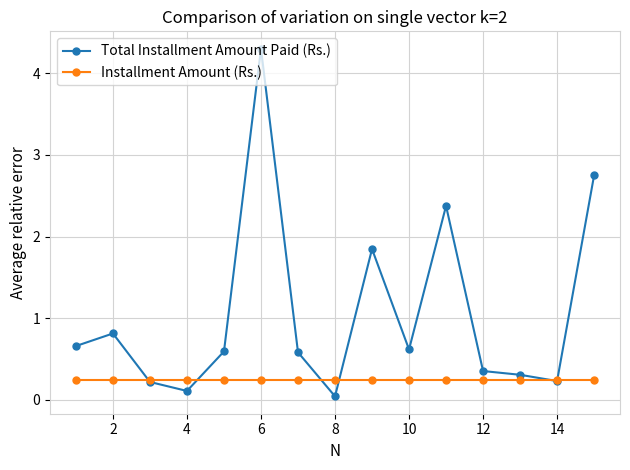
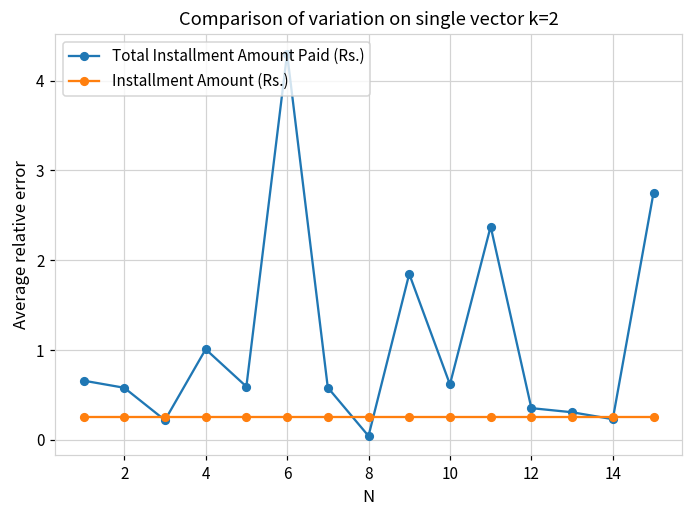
Total Installment Amount Paid (Rs.), 2: 0.8 -> 0.6
Total Installment Amount Paid (Rs.), 4: 0.1 -> 1.0
